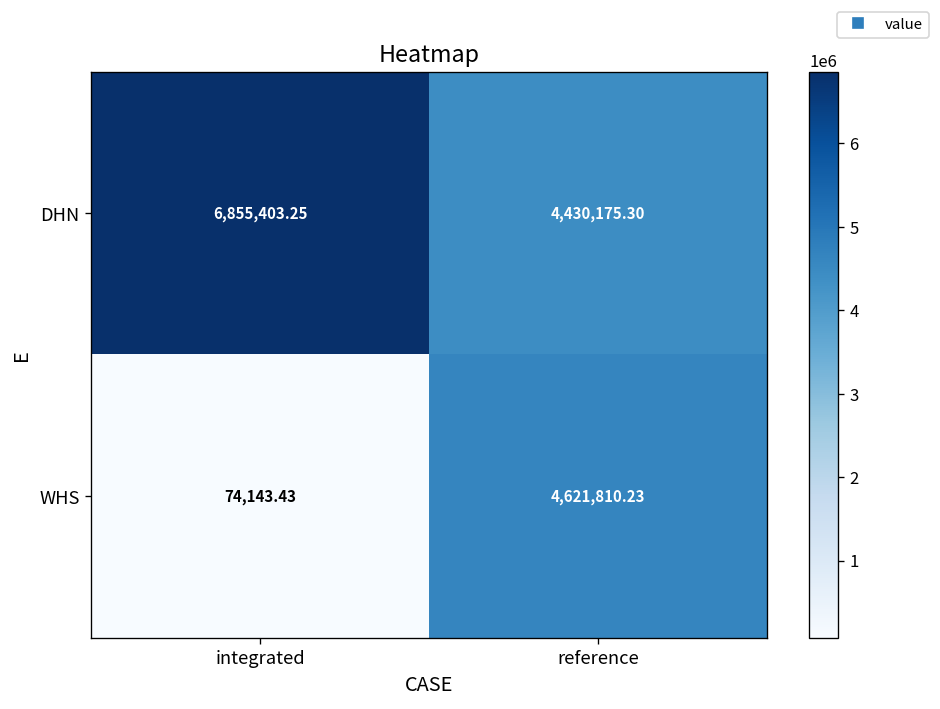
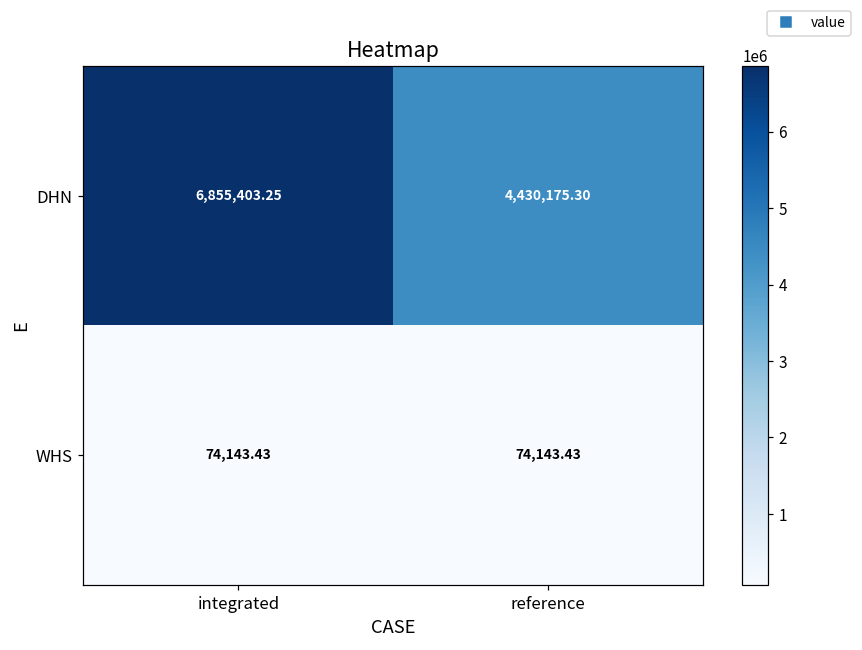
WHS, reference: 4,621,810.23 -> 74,143.43
